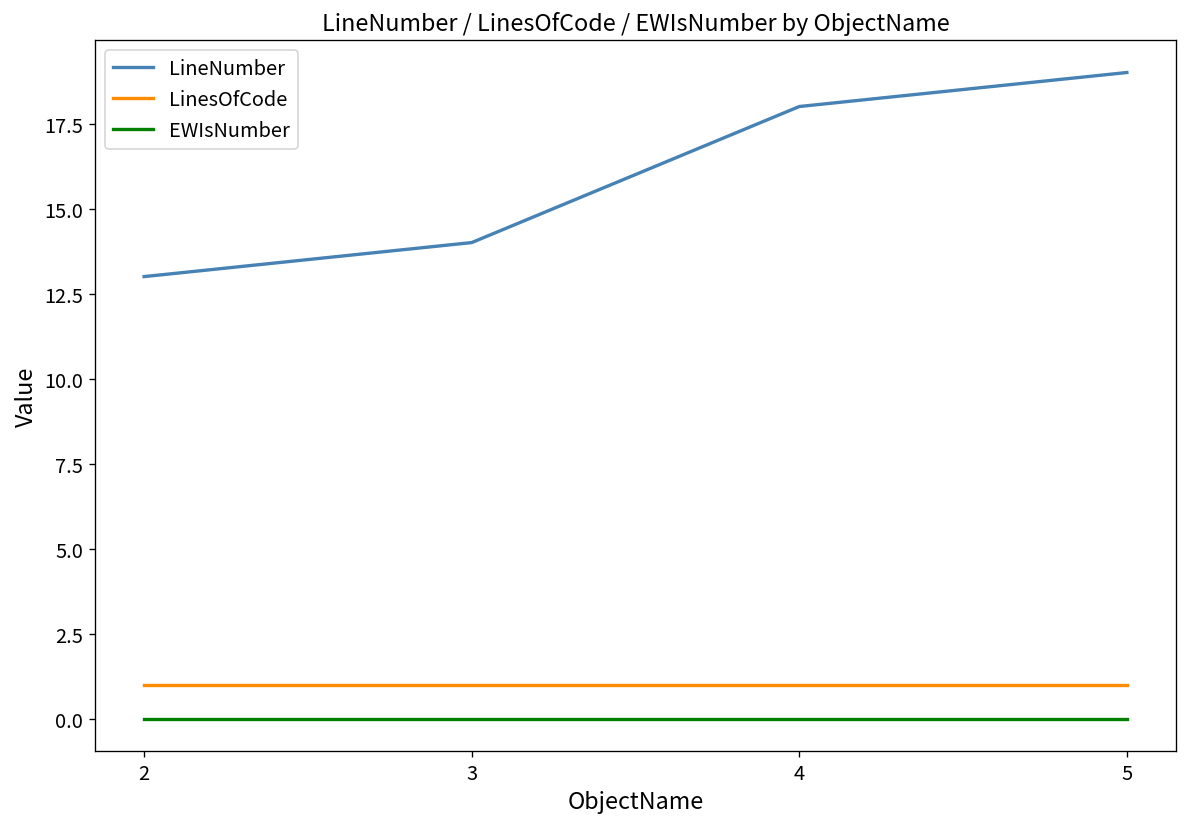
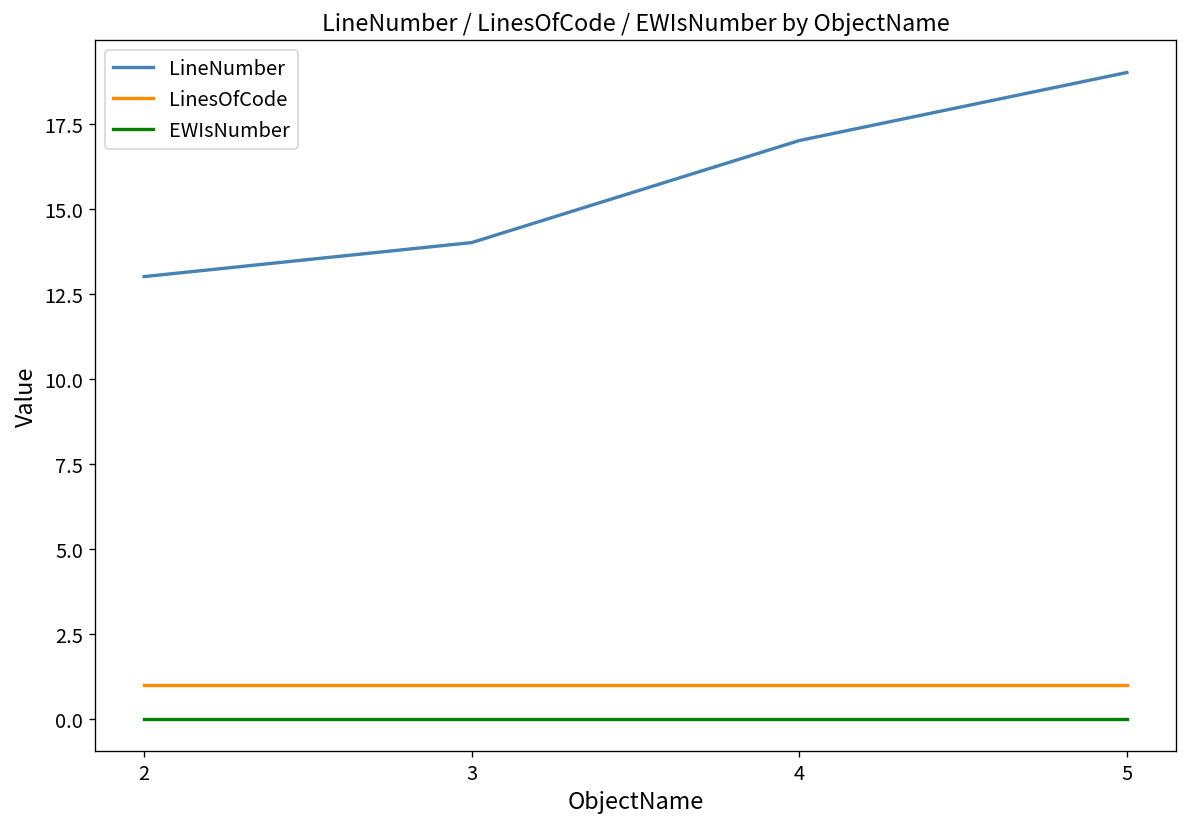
LineNumber, 4: 18 -> 17
